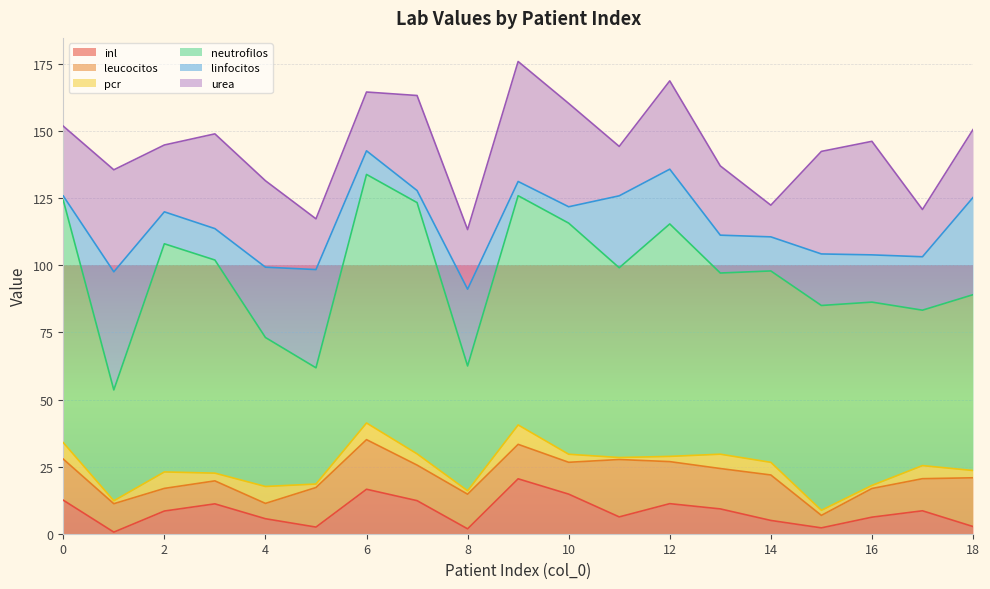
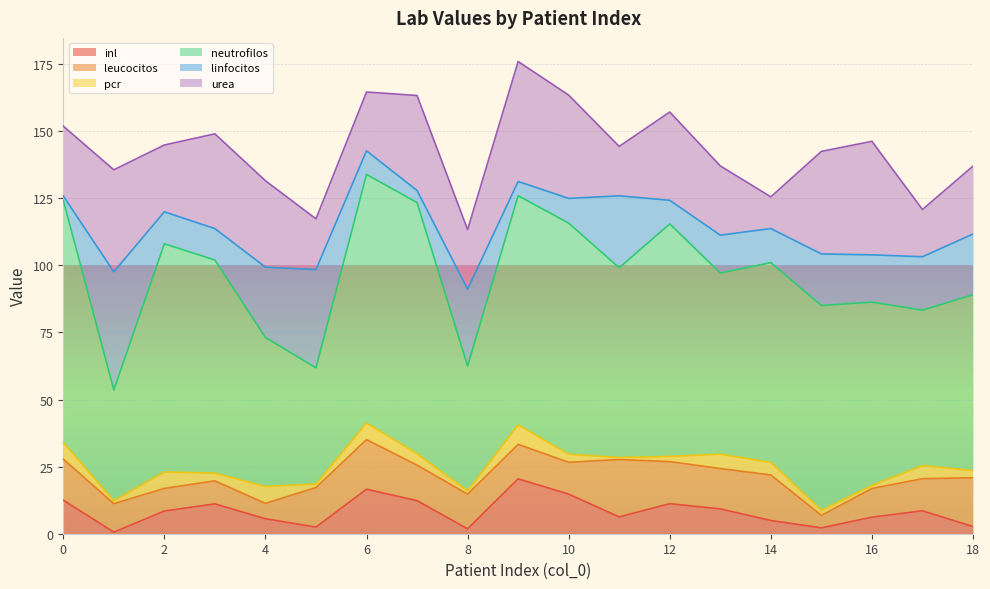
linfocitos, 10: 6 -> 9
linfocitos, 12: 20 -> 9
neutrofilos, 14: 71 -> 74
linfocitos, 18: 36 -> 23
